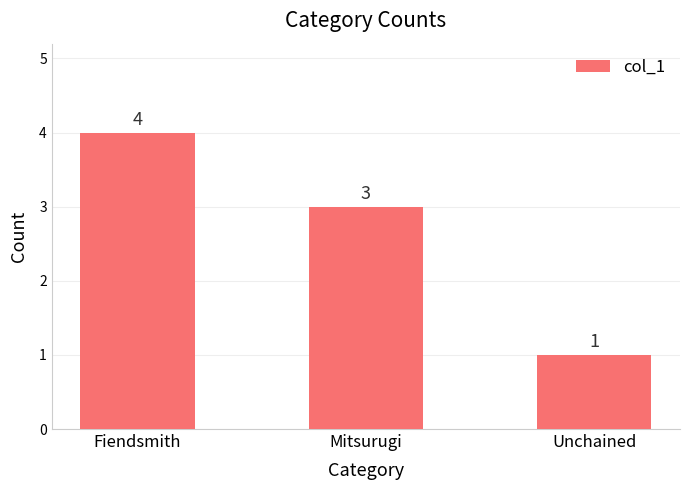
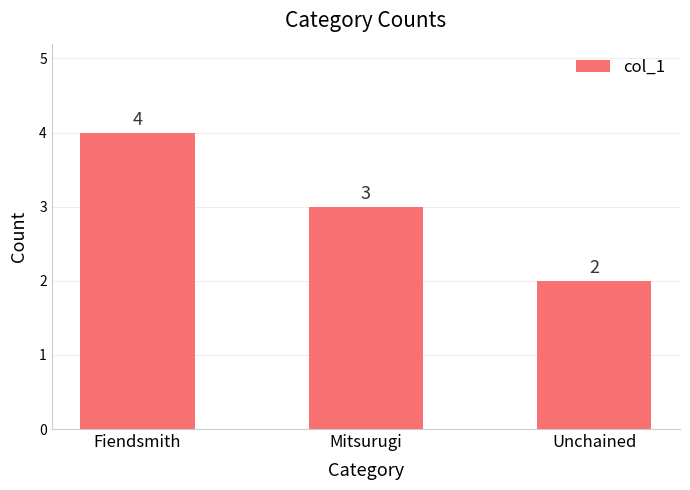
Unchained: 1 -> 2
